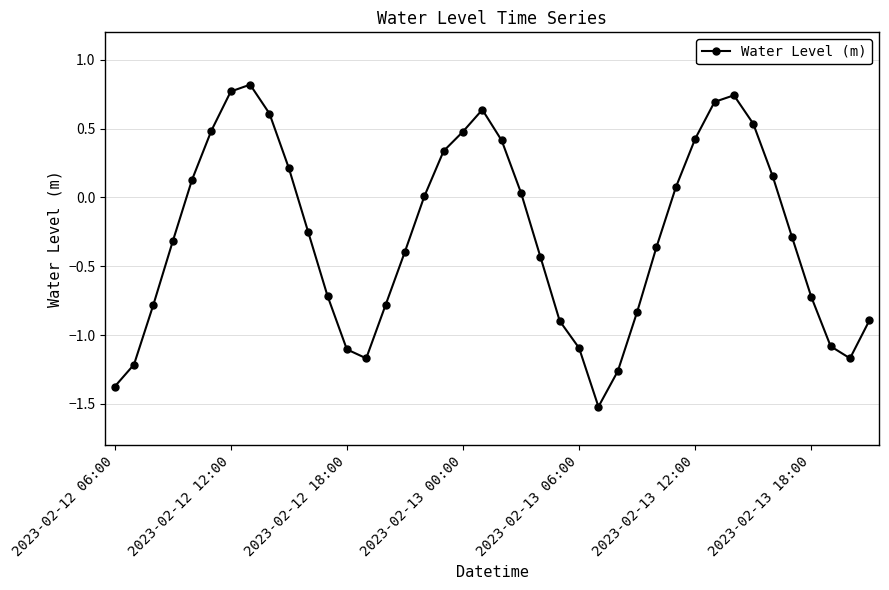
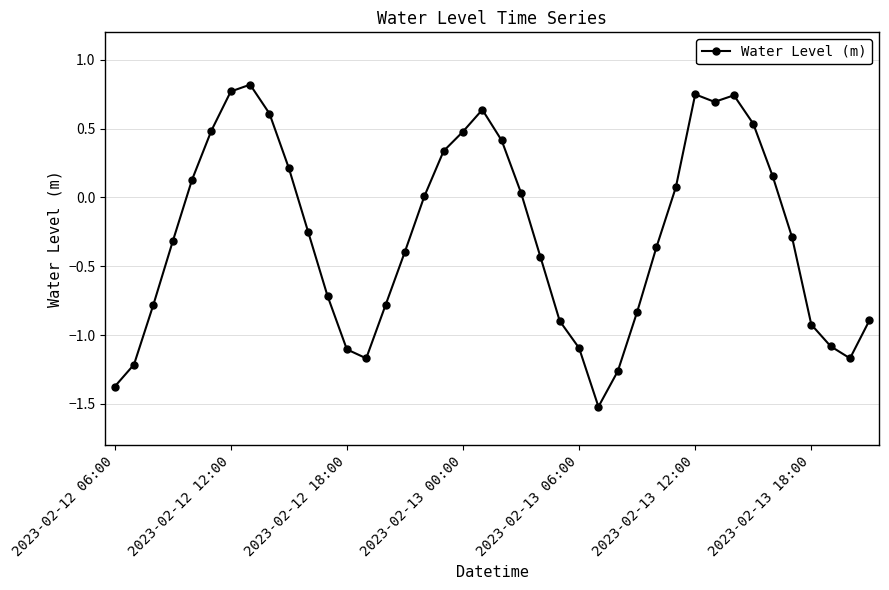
2023-02-13 12:00: 0.43 -> 0.75
2023-02-13 18:00: -0.72 -> -0.92
